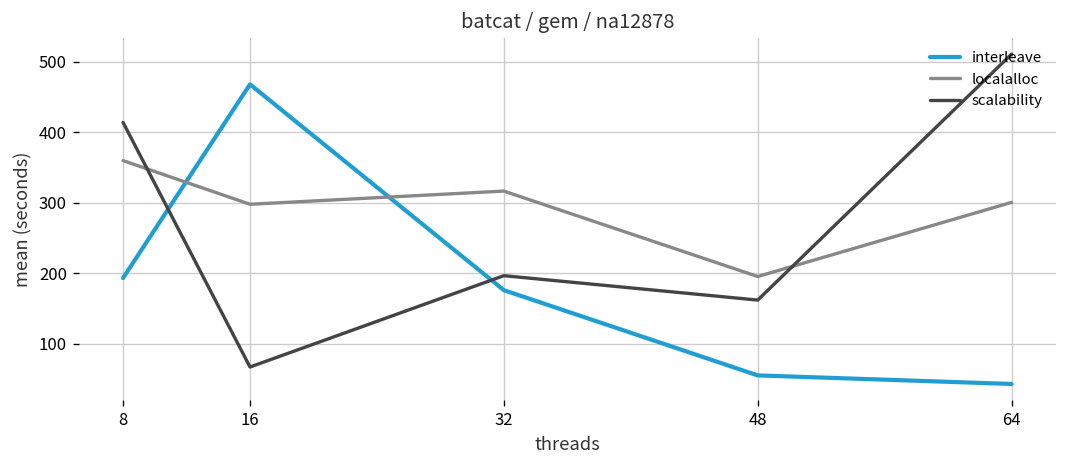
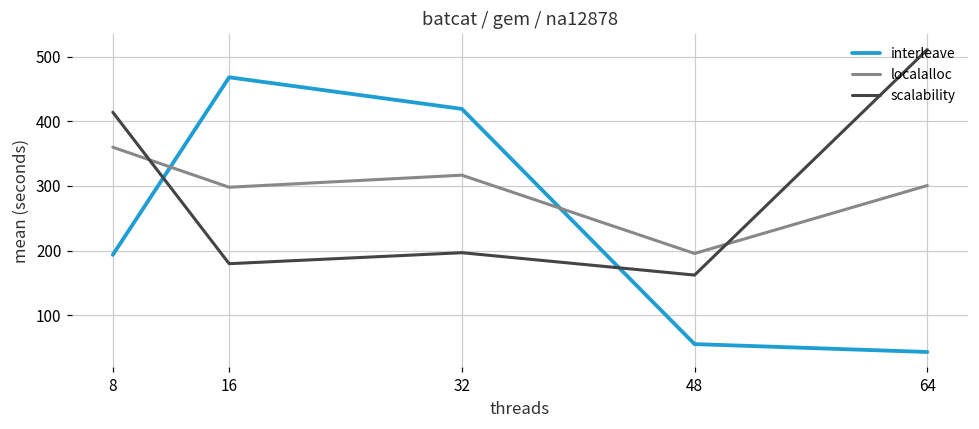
scalability, 16: 70 -> 180
interleave, 32: 180 -> 420
